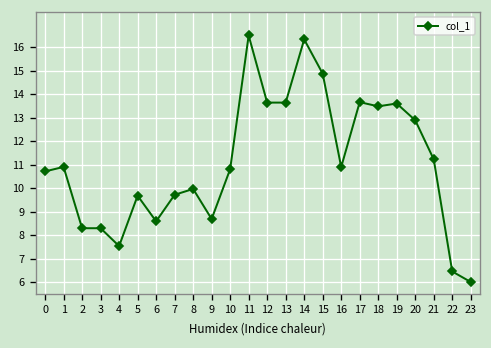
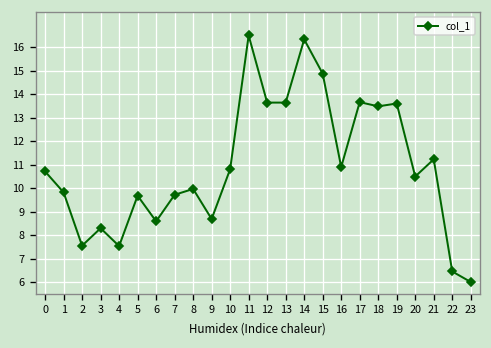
1: 10.9 -> 9.8
2: 8.3 -> 7.5
20: 12.9 -> 10.5
